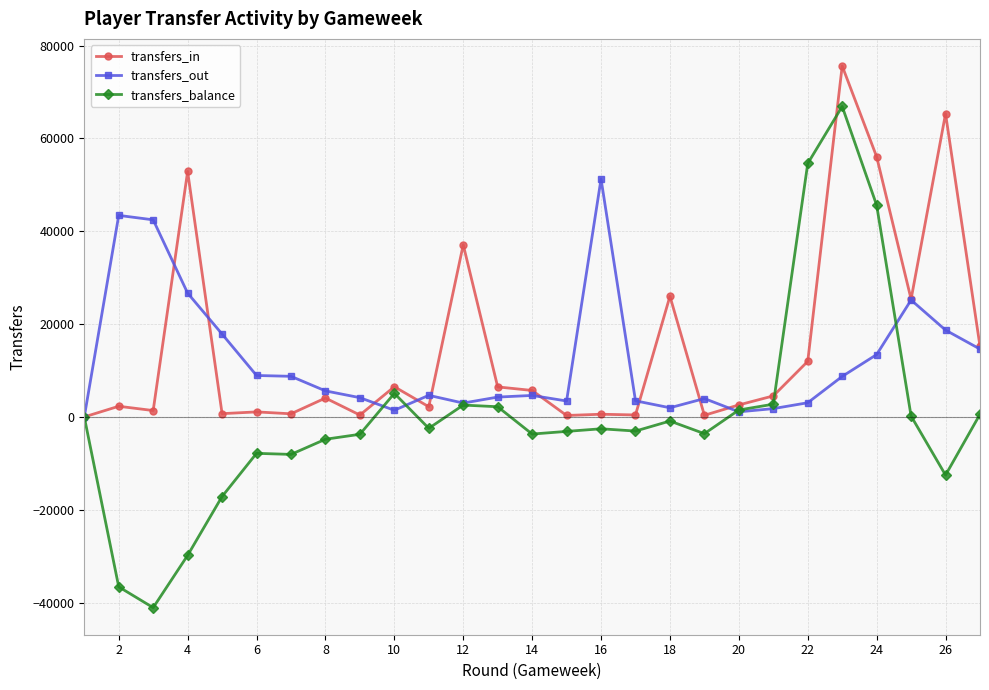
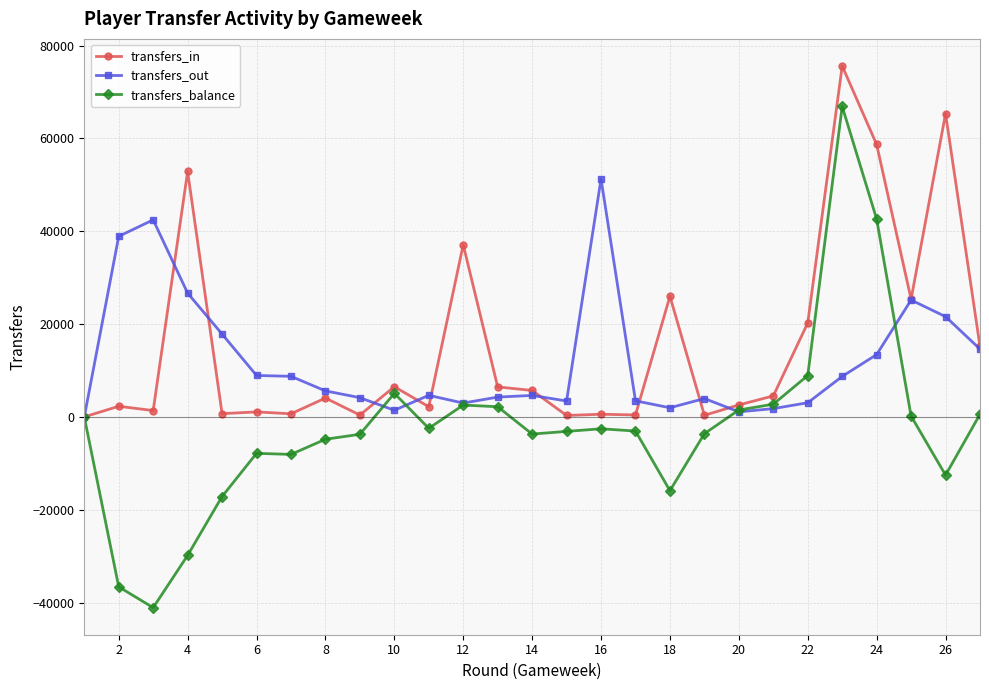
transfers_out, 2: 43000 -> 39000
transfers_balance, 18: -1000 -> -16000
transfers_in, 22: 12000 -> 20000
transfers_balance, 22: 55000 -> 9000
transfers_in, 24: 56000 -> 59000
transfers_balance, 24: 46000 -> 43000
transfers_out, 26: 19000 -> 22000
